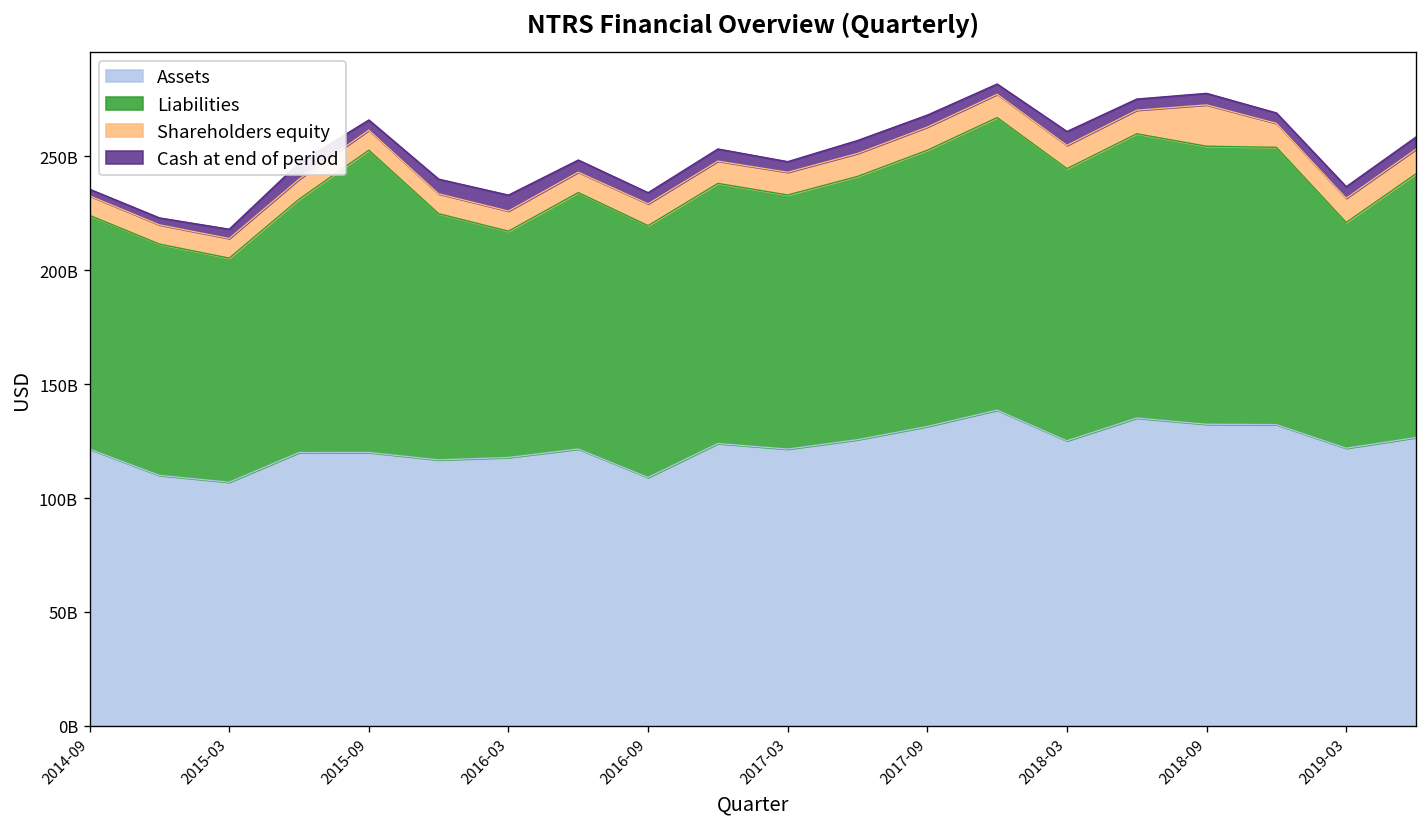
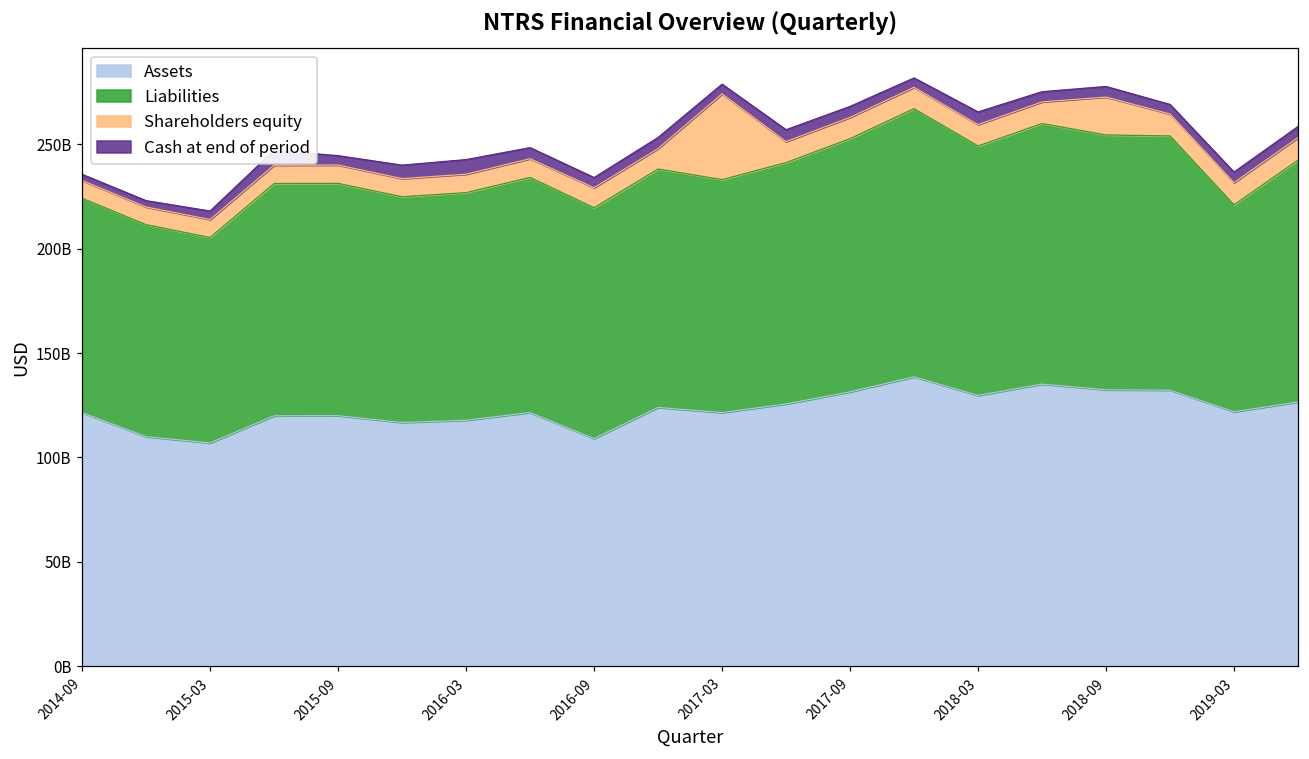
Liabilities, 2015-09: 133000000000 -> 111000000000
Liabilities, 2016-03: 99000000000 -> 109000000000
Shareholders equity, 2017-03: 10000000000 -> 41000000000
Assets, 2018-03: 125000000000 -> 130000000000
